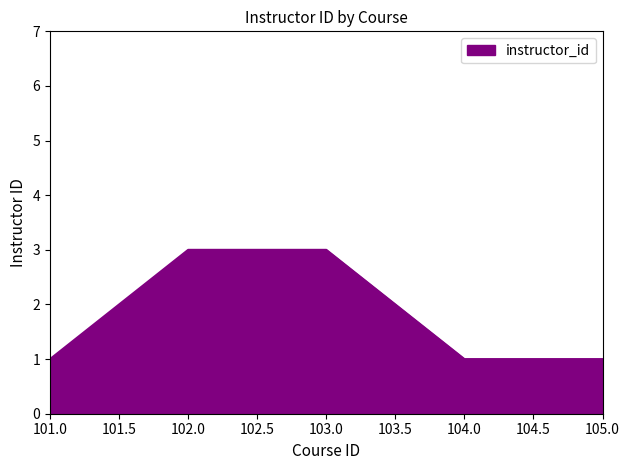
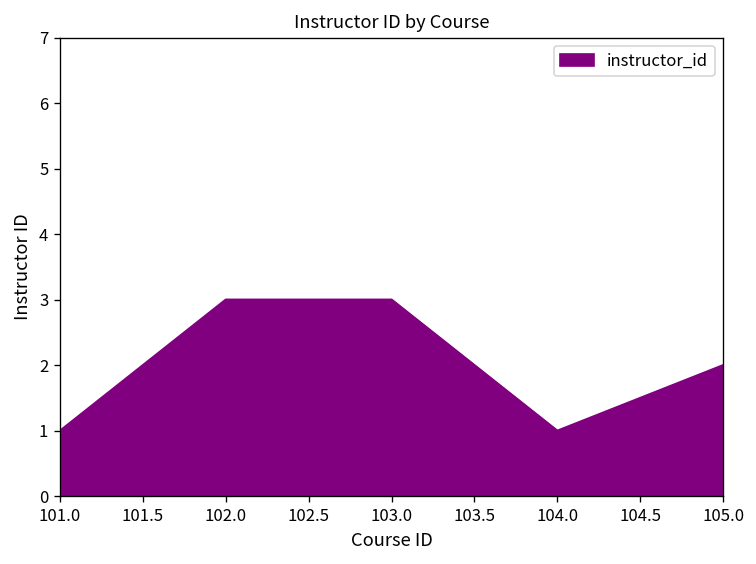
105.0: 1 -> 2
